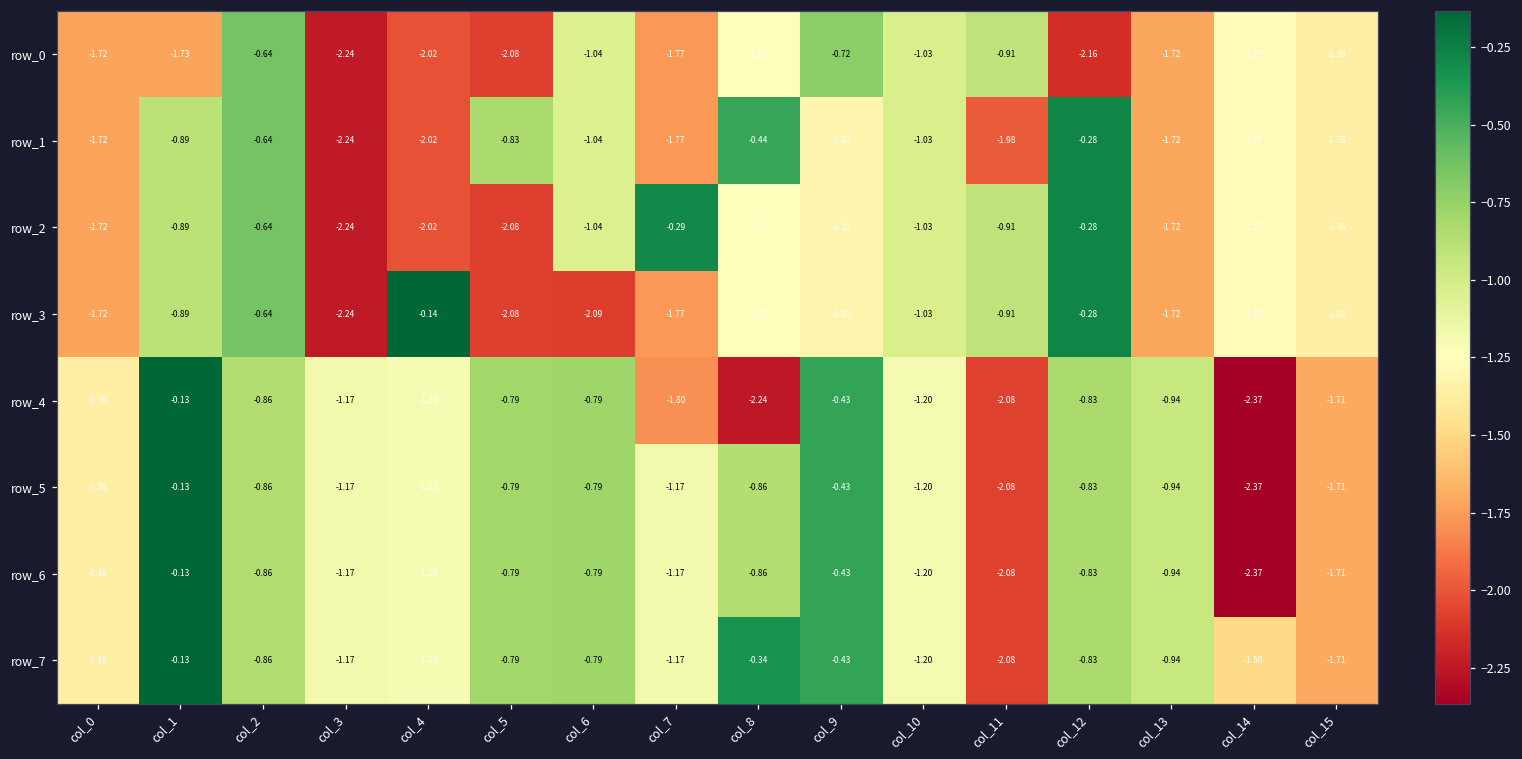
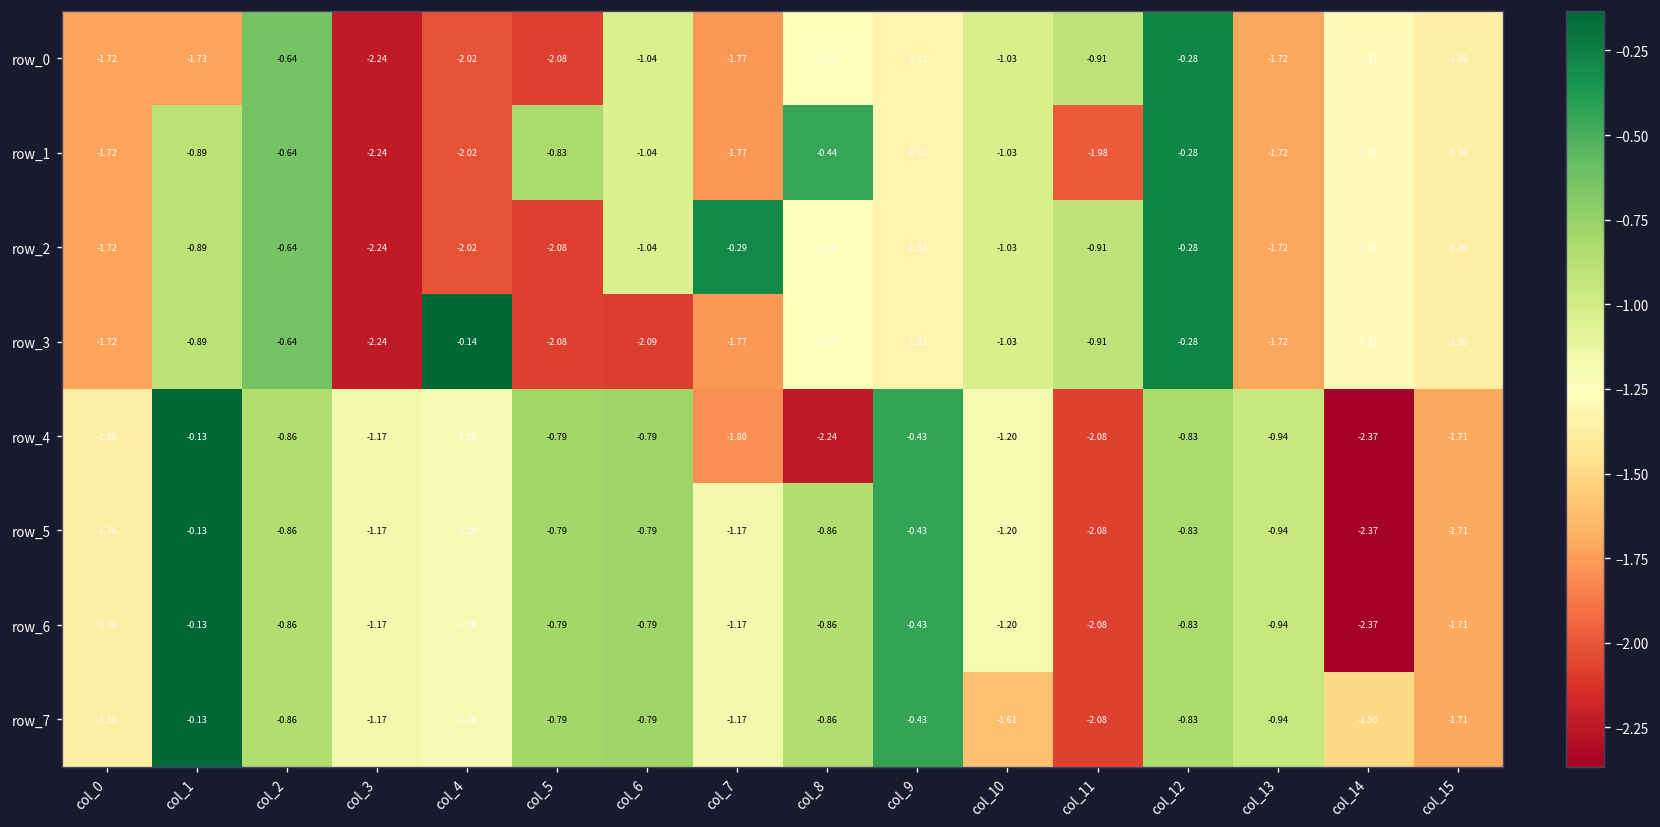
row_0, col_9: -0.72 -> -1.32
row_0, col_12: -2.16 -> -0.28
row_7, col_8: -0.34 -> -0.86
row_7, col_10: -1.20 -> -1.61
